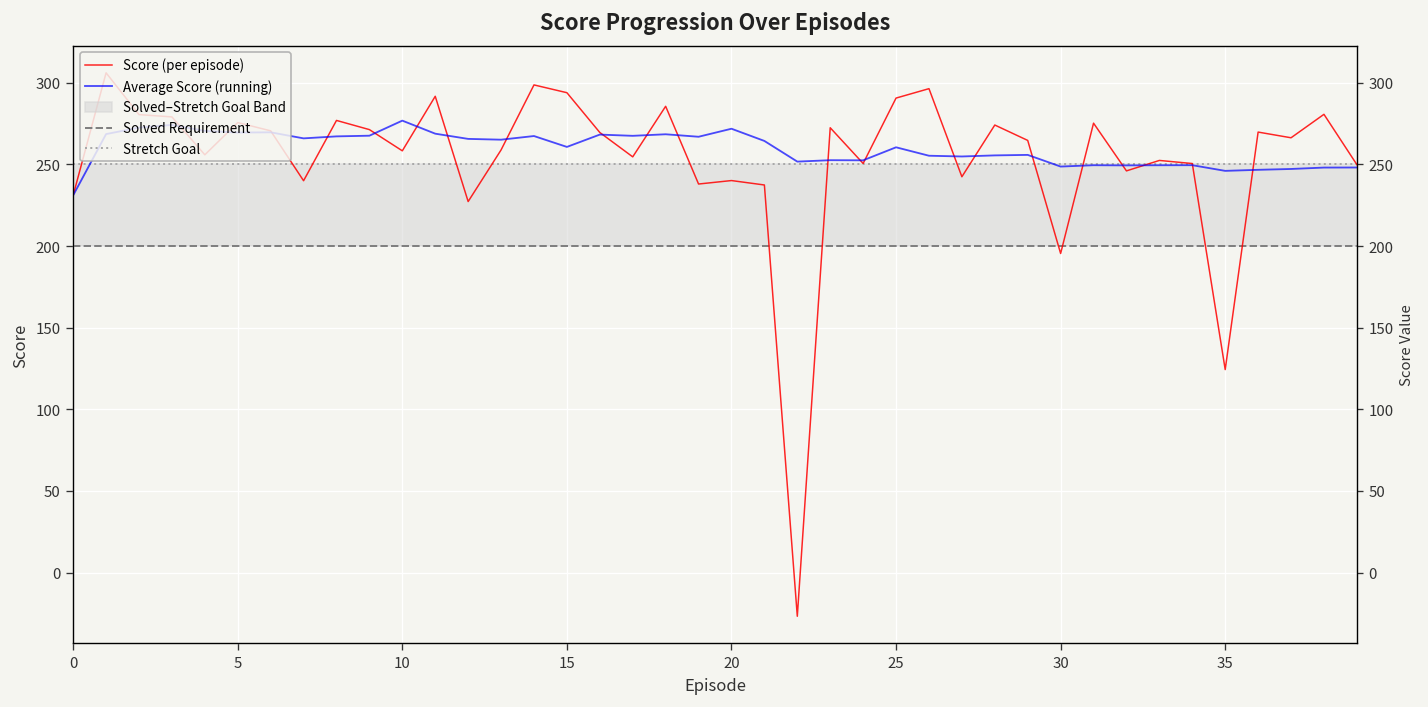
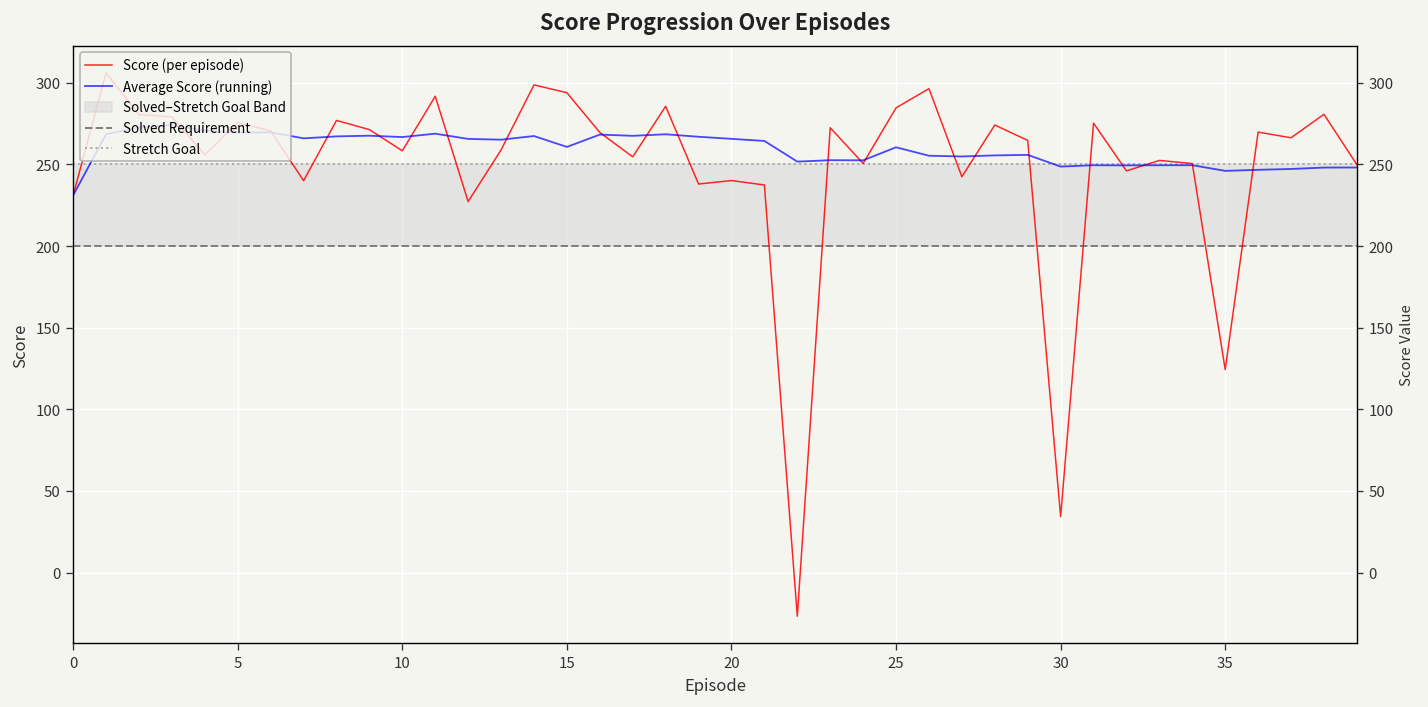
Average Score (running), 10: 277 -> 267
Average Score (running), 20: 272 -> 266
Score (per episode), 25: 291 -> 285
Score (per episode), 30: 195 -> 34
